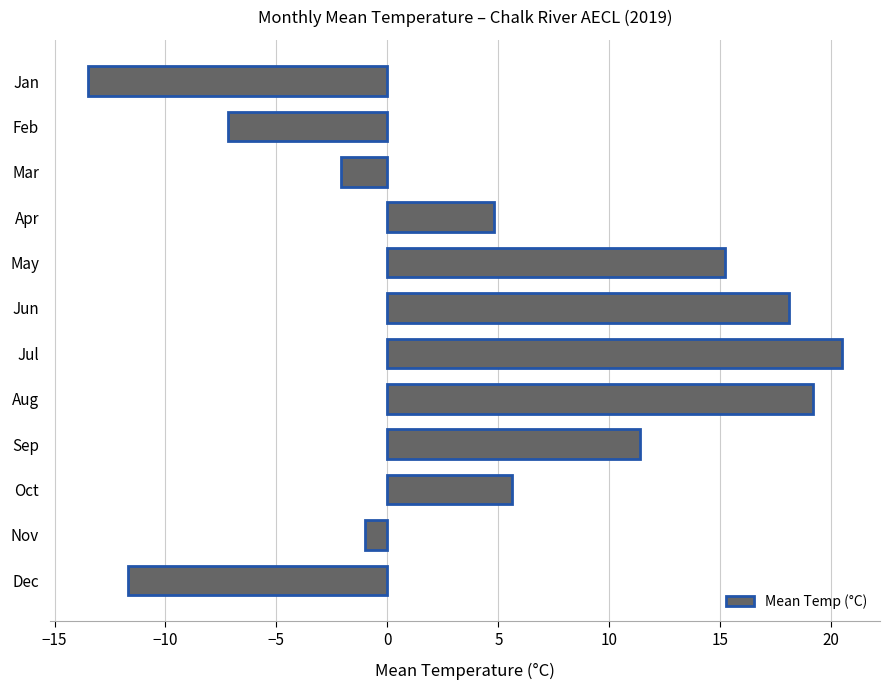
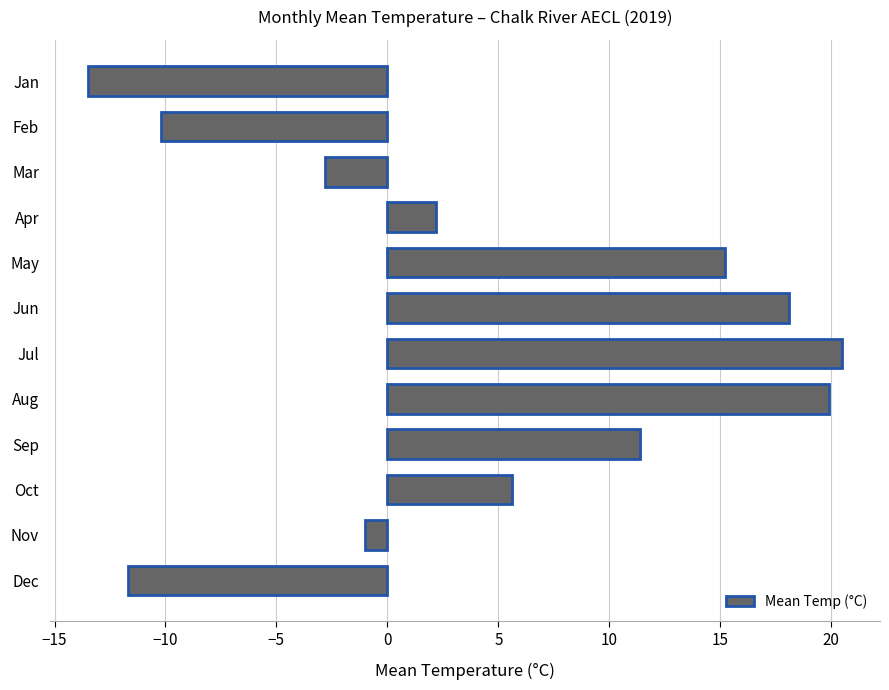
Feb: -7.2 -> -10.2
Mar: -2.1 -> -2.8
Apr: 4.8 -> 2.2
Aug: 19.2 -> 19.9
